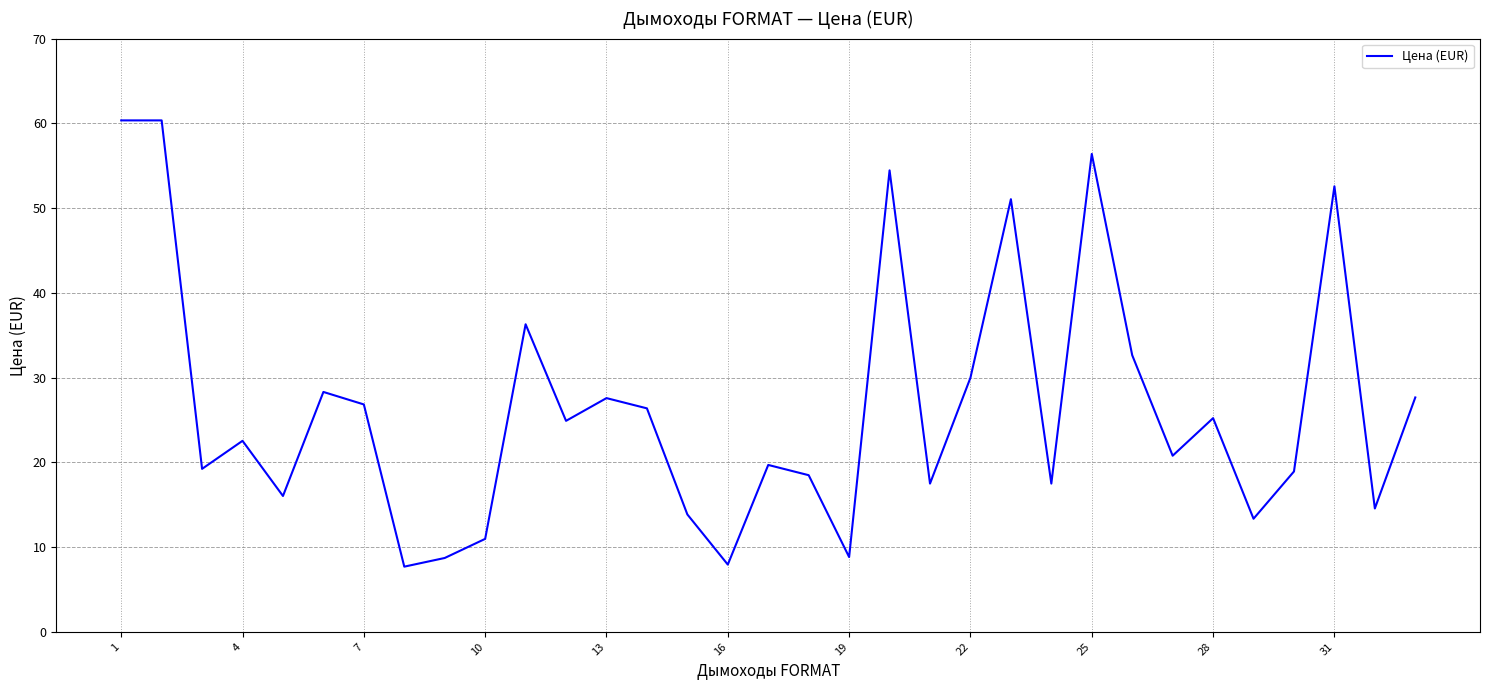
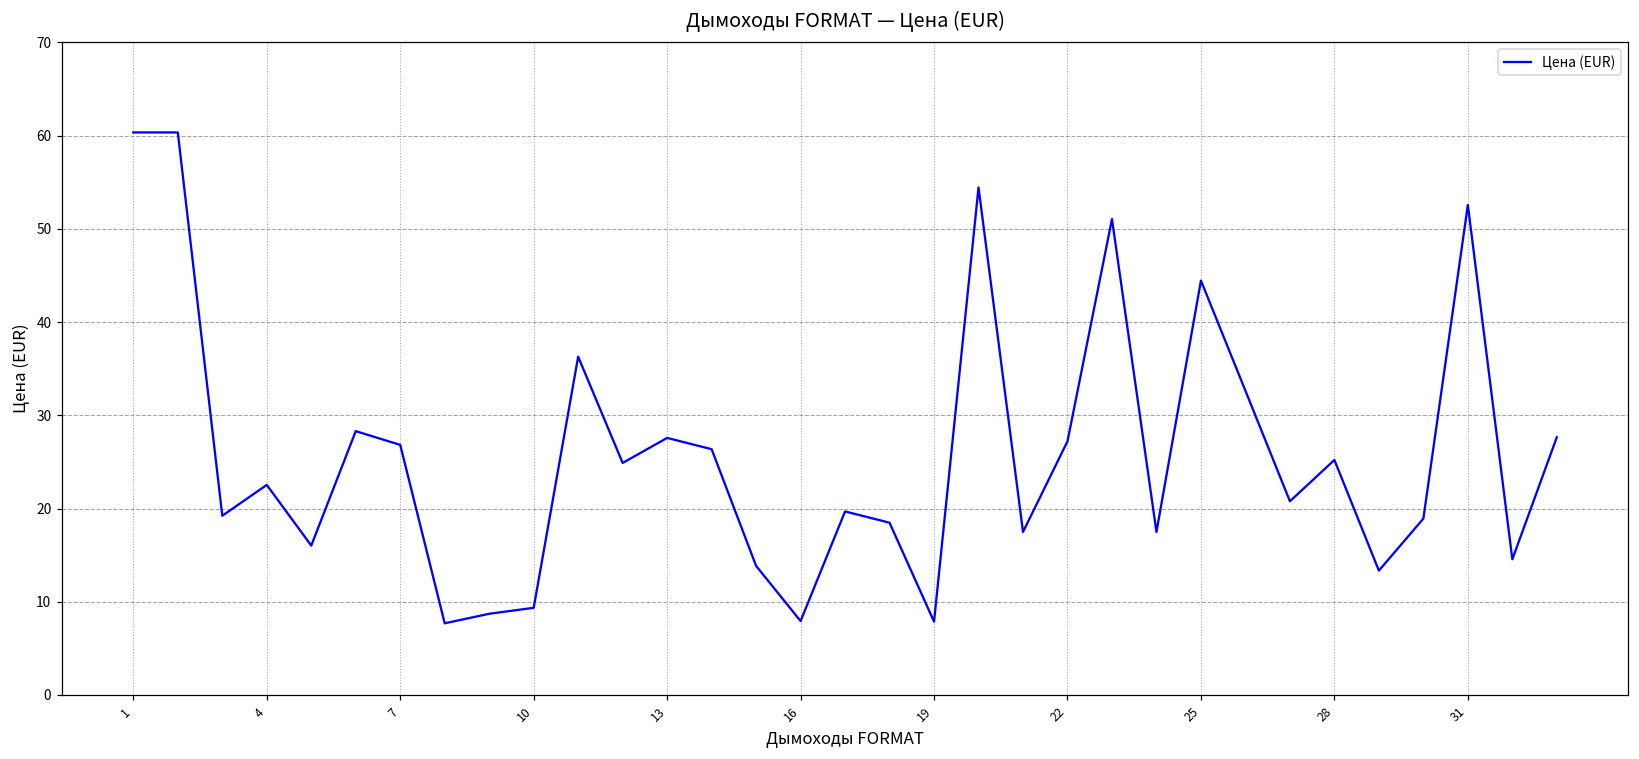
10: 11 -> 9
19: 9 -> 8
22: 30 -> 27
25: 56 -> 44
